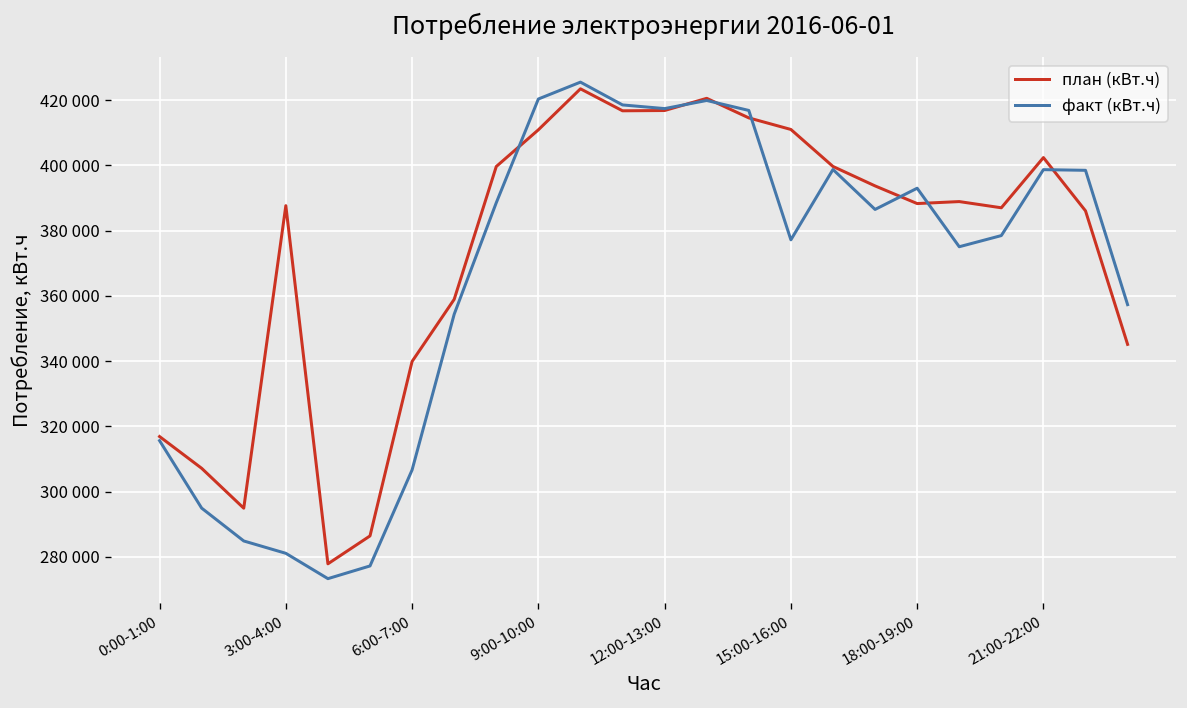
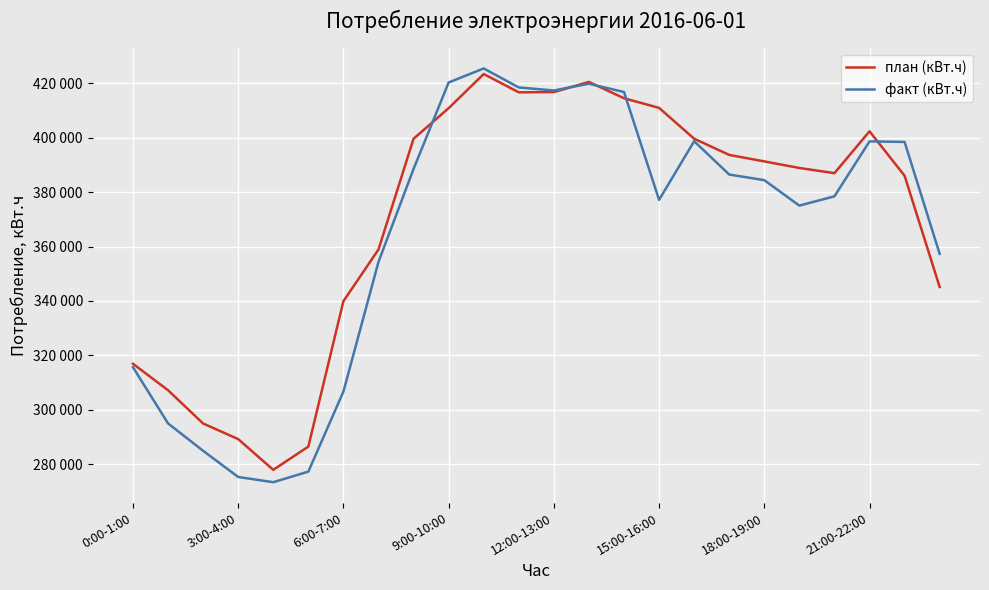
план (кВт.ч), 3:00-4:00: 388000 -> 289000
факт (кВт.ч), 3:00-4:00: 281000 -> 275000
план (кВт.ч), 18:00-19:00: 388000 -> 391000
факт (кВт.ч), 18:00-19:00: 393000 -> 384000
